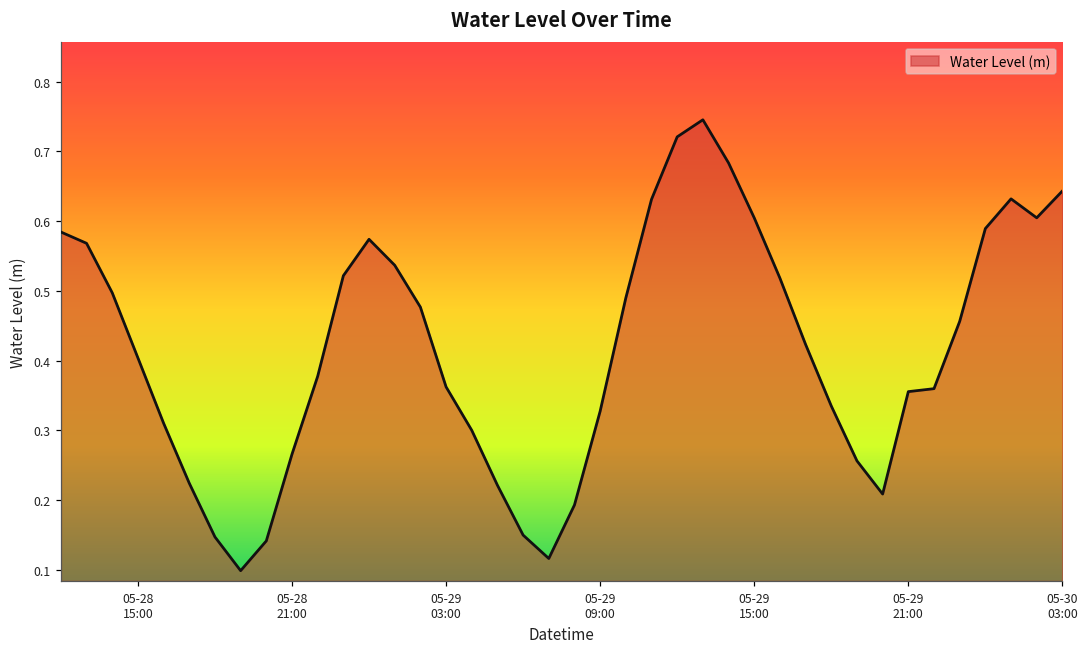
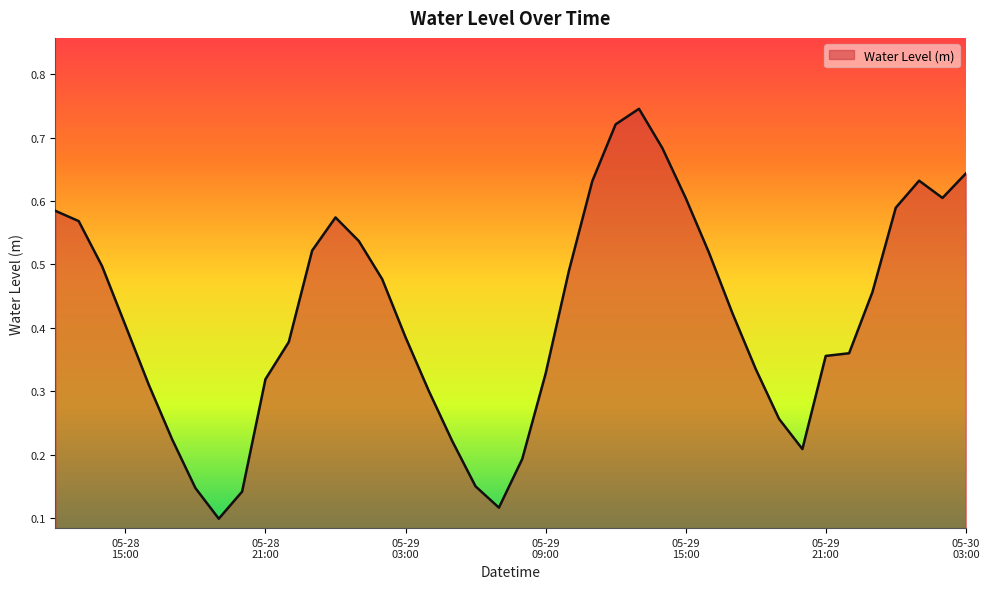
05-28 21:00: 0.27 -> 0.32
05-29 03:00: 0.36 -> 0.39
